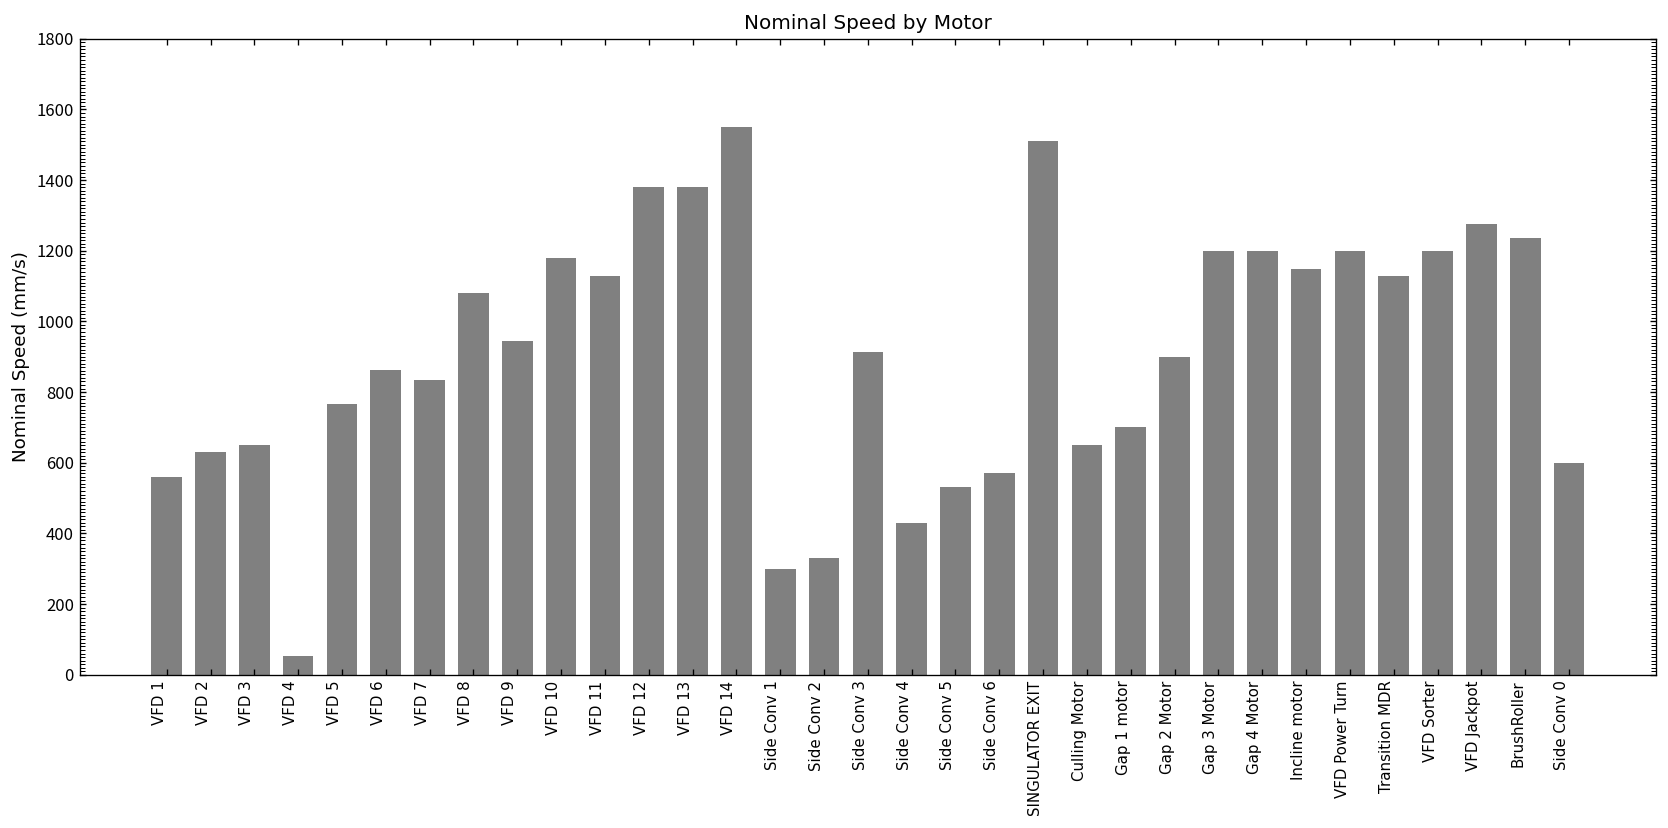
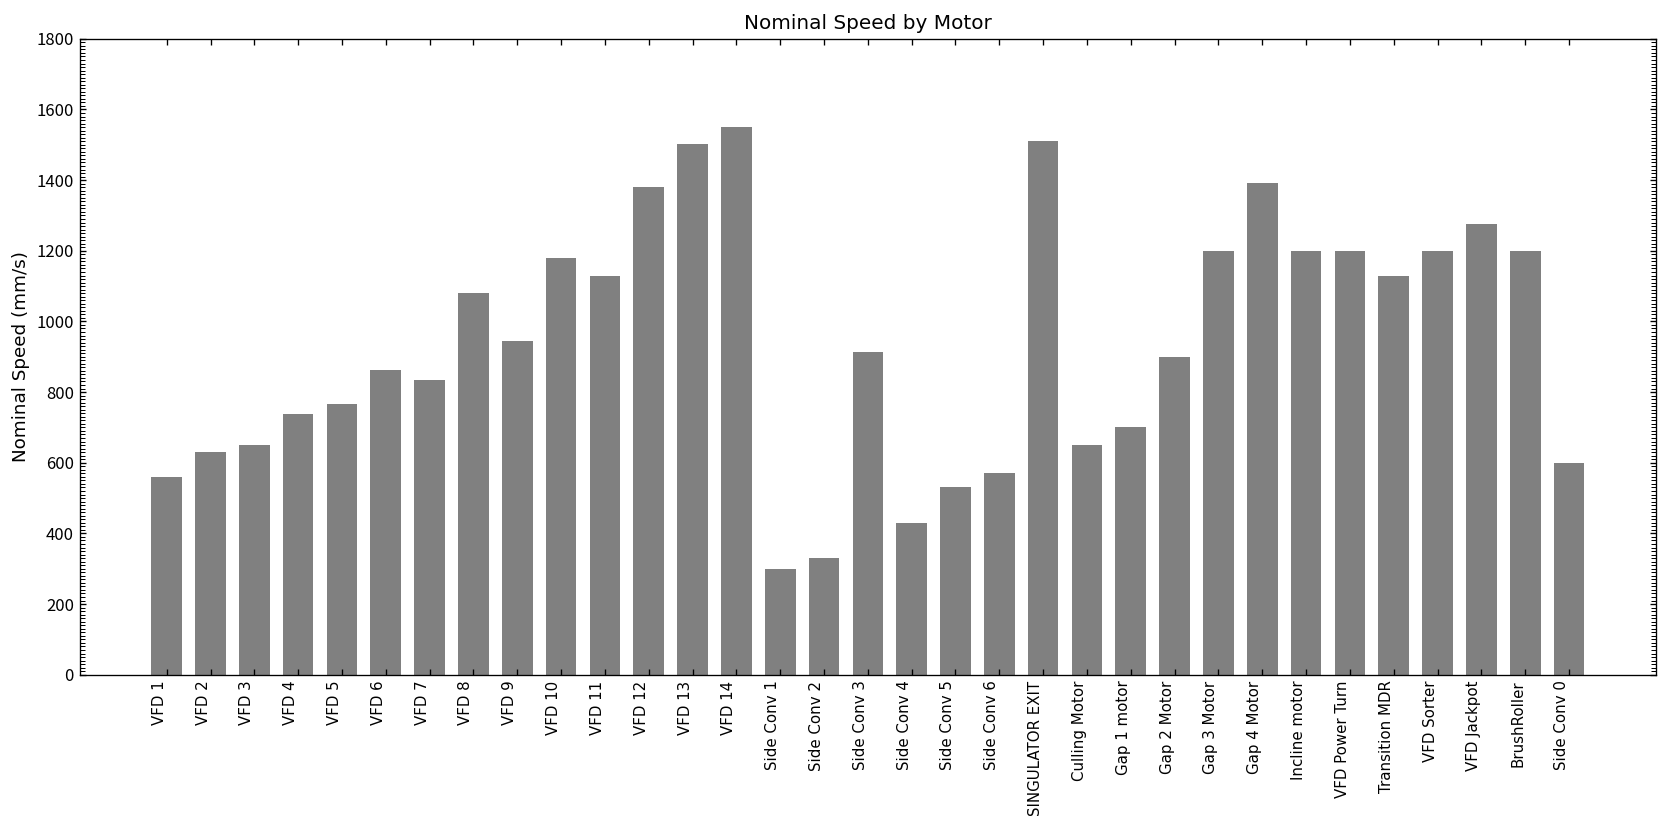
VFD 4: 50 -> 740
VFD 13: 1380 -> 1500
Gap 4 Motor: 1200 -> 1390
Incline motor: 1150 -> 1200
BrushRoller: 1240 -> 1200
